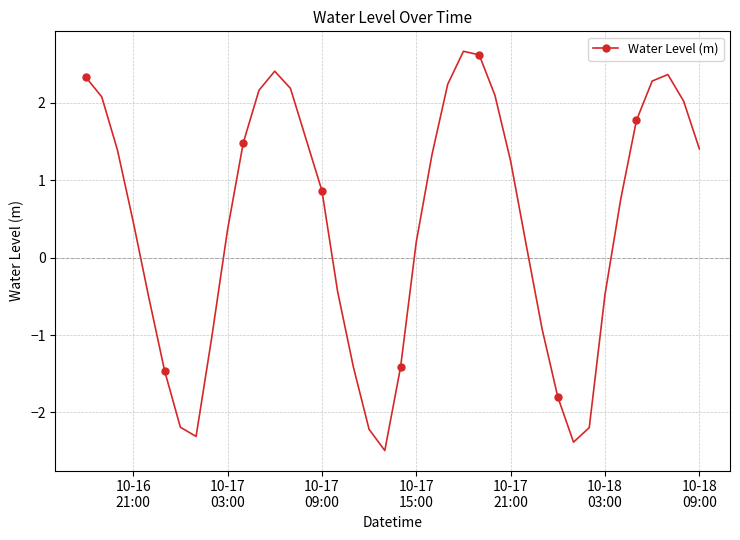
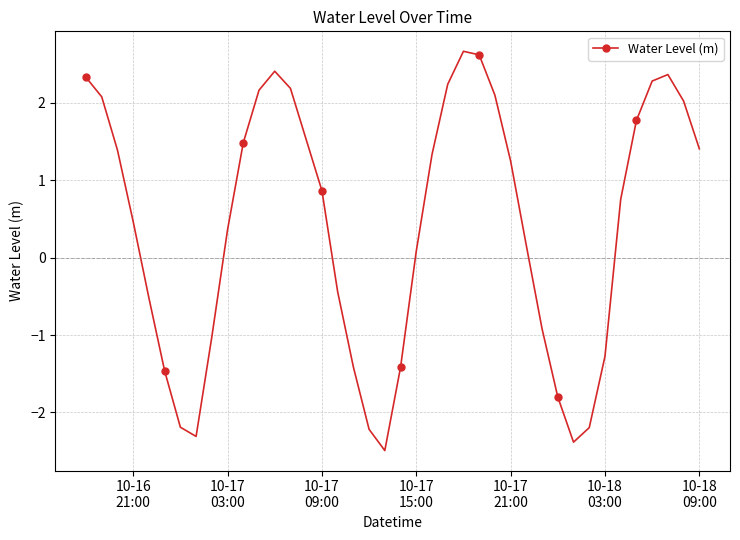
10-17 15:00: 0.2 -> 0.1
10-18 03:00: -0.5 -> -1.3
